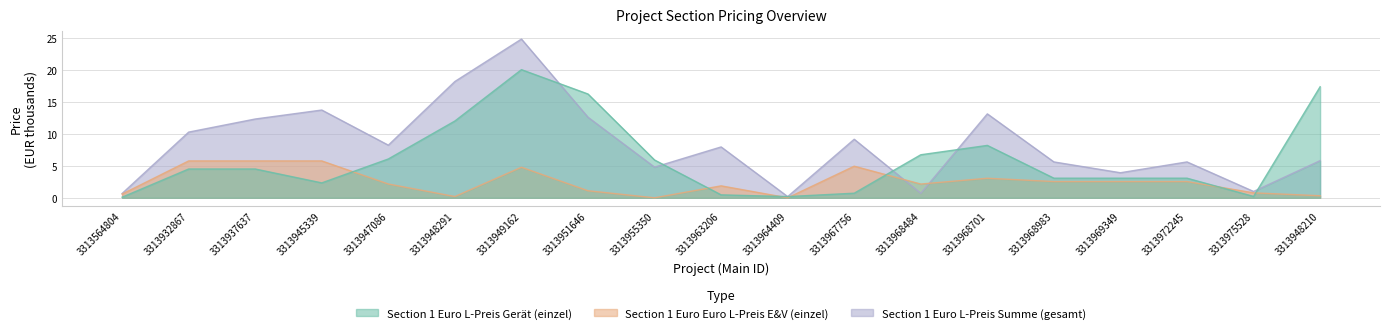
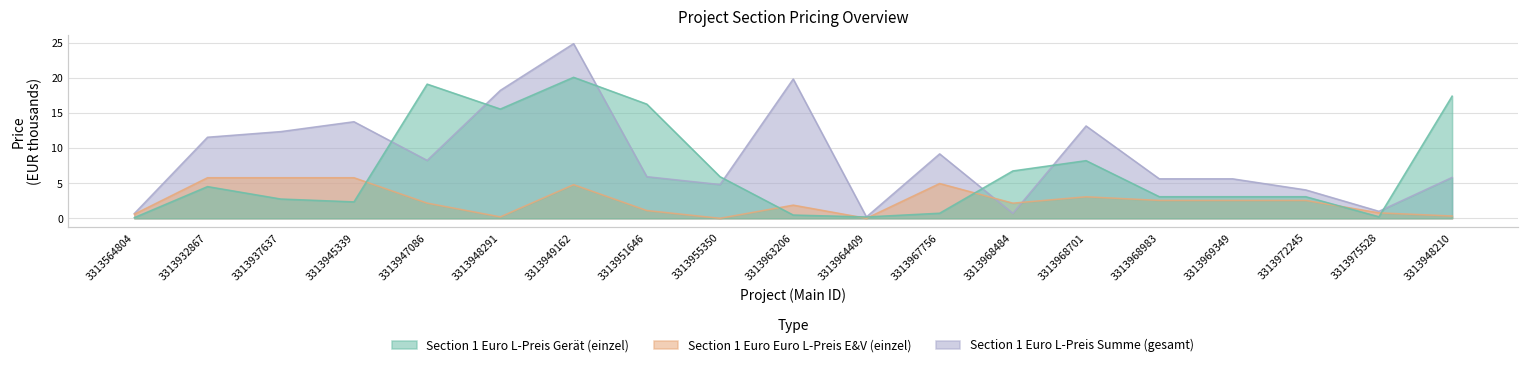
Section 1 Euro L-Preis Summe (gesamt), 3313932867: 10 -> 12
Section 1 Euro L-Preis Gerät (einzel), 3313937637: 5 -> 3
Section 1 Euro L-Preis Gerät (einzel), 3313947086: 6 -> 19
Section 1 Euro L-Preis Gerät (einzel), 3313948291: 12 -> 16
Section 1 Euro L-Preis Summe (gesamt), 3313951646: 13 -> 6
Section 1 Euro L-Preis Summe (gesamt), 3313963206: 8 -> 20
Section 1 Euro L-Preis Summe (gesamt), 3313969349: 4 -> 6
Section 1 Euro L-Preis Summe (gesamt), 3313972245: 6 -> 4
